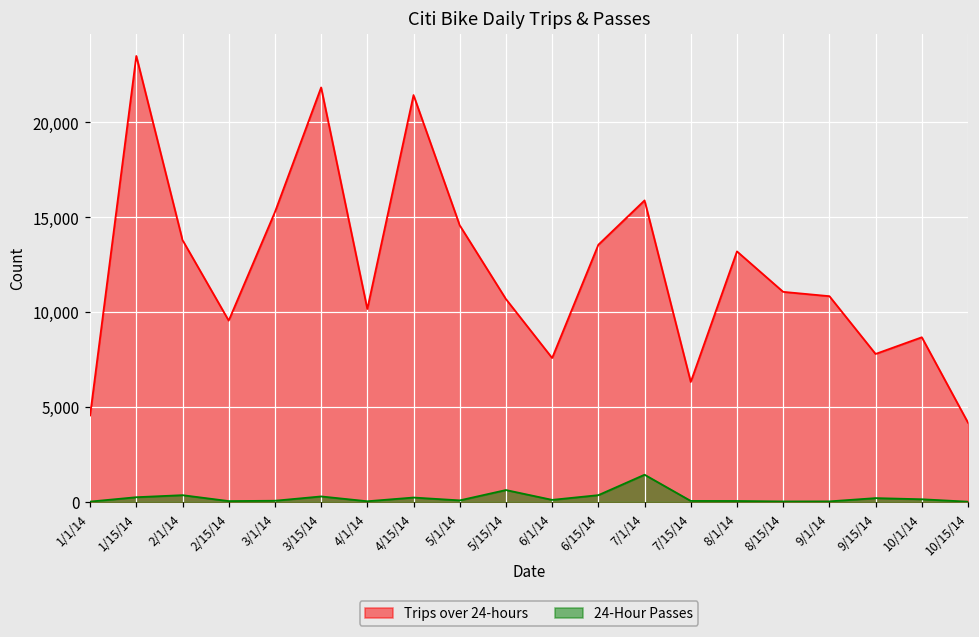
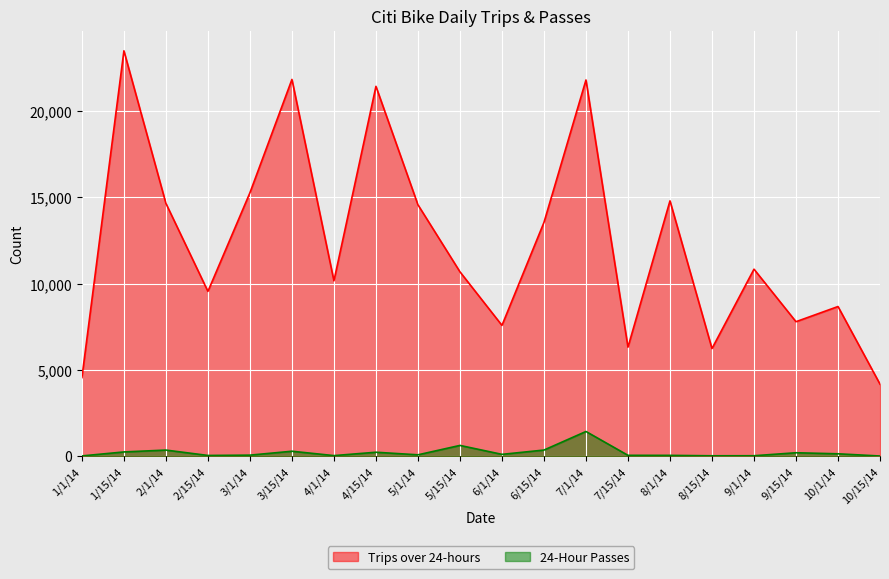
Trips over 24-hours, 2/1/14: 13,800 -> 14,700
Trips over 24-hours, 7/1/14: 15,900 -> 21,800
Trips over 24-hours, 8/1/14: 13,200 -> 14,800
Trips over 24-hours, 8/15/14: 11,100 -> 6,200
